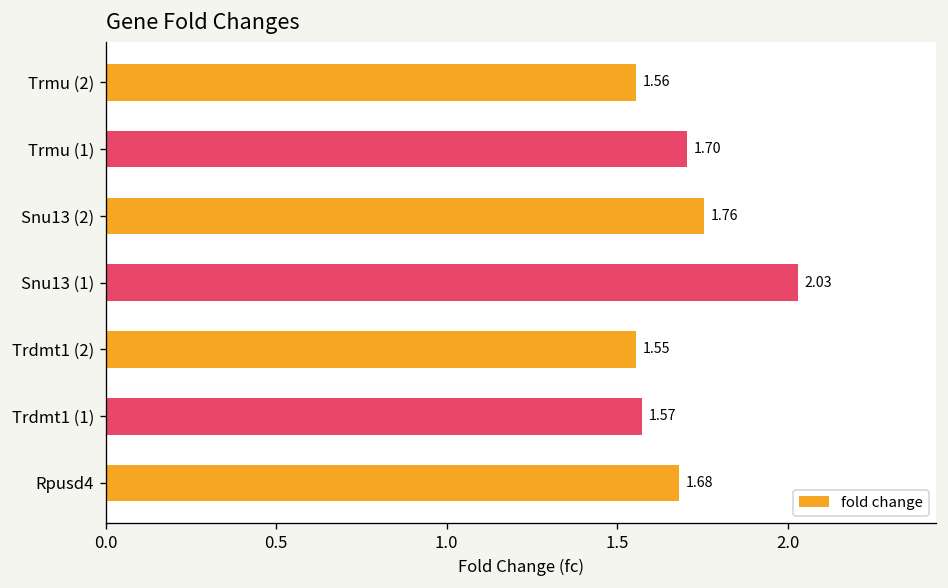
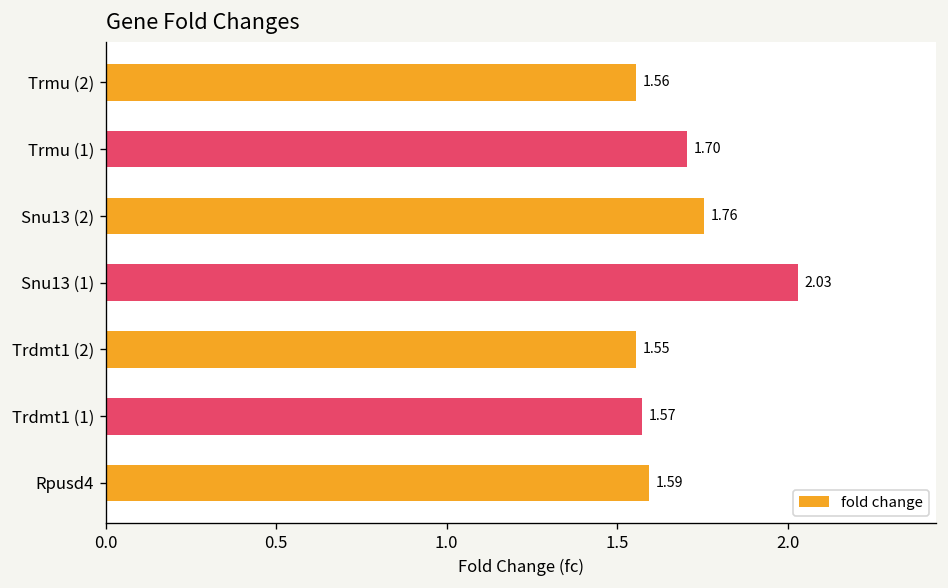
Rpusd4: 1.68 -> 1.59
